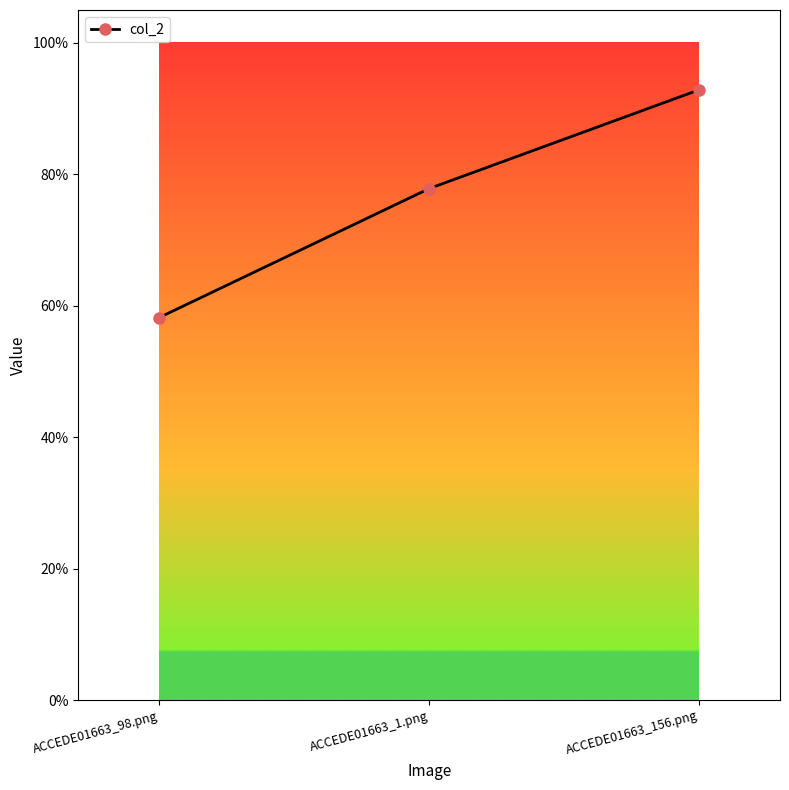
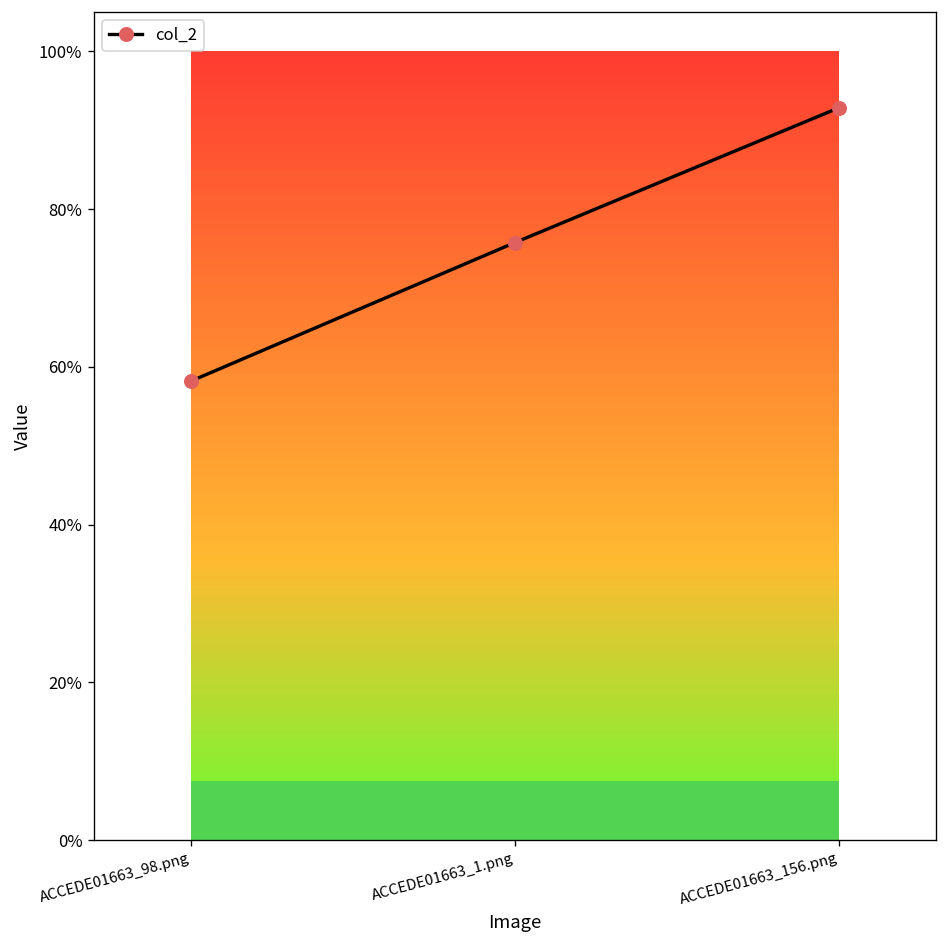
ACCEDE01663_1.png: 78% -> 76%
